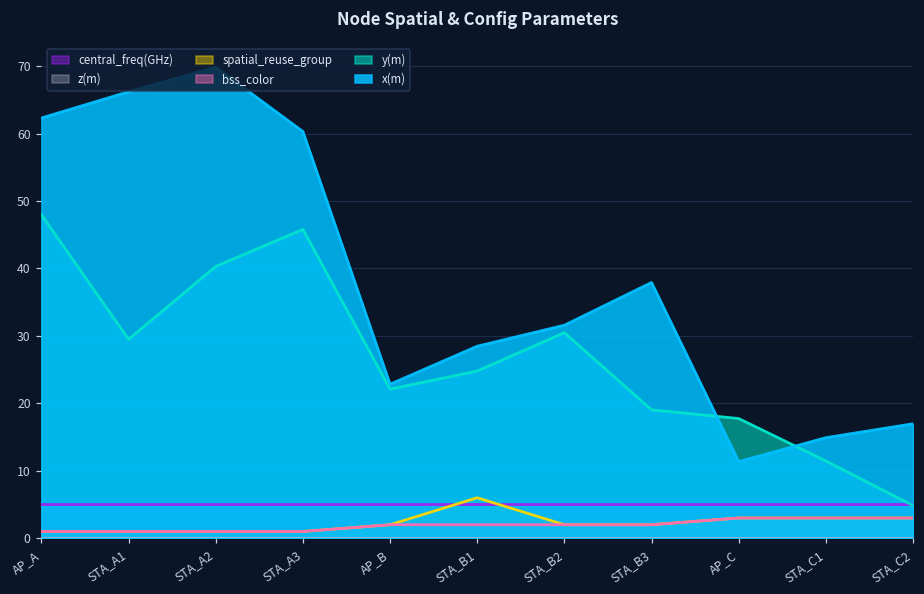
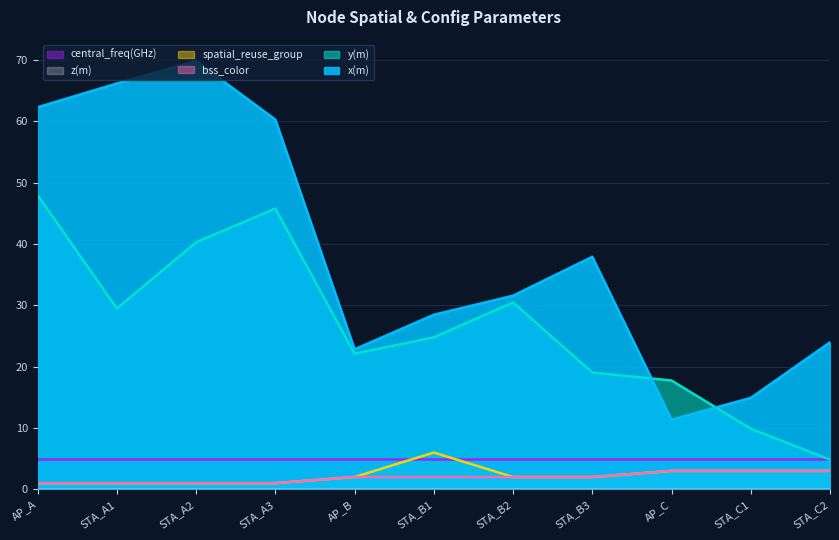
y(m), STA_C1: 11 -> 10
x(m), STA_C2: 17 -> 24
